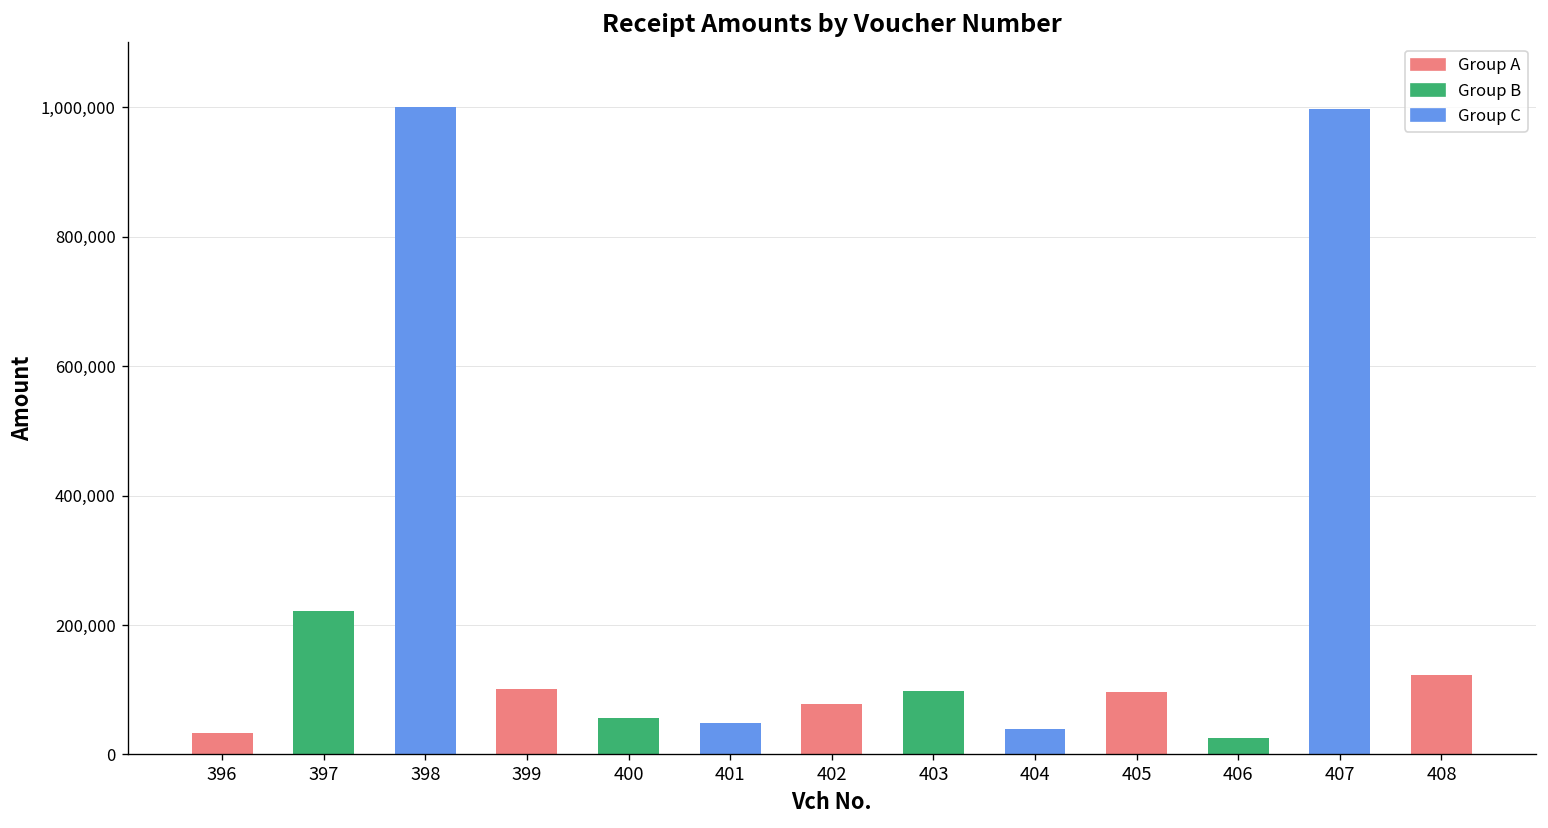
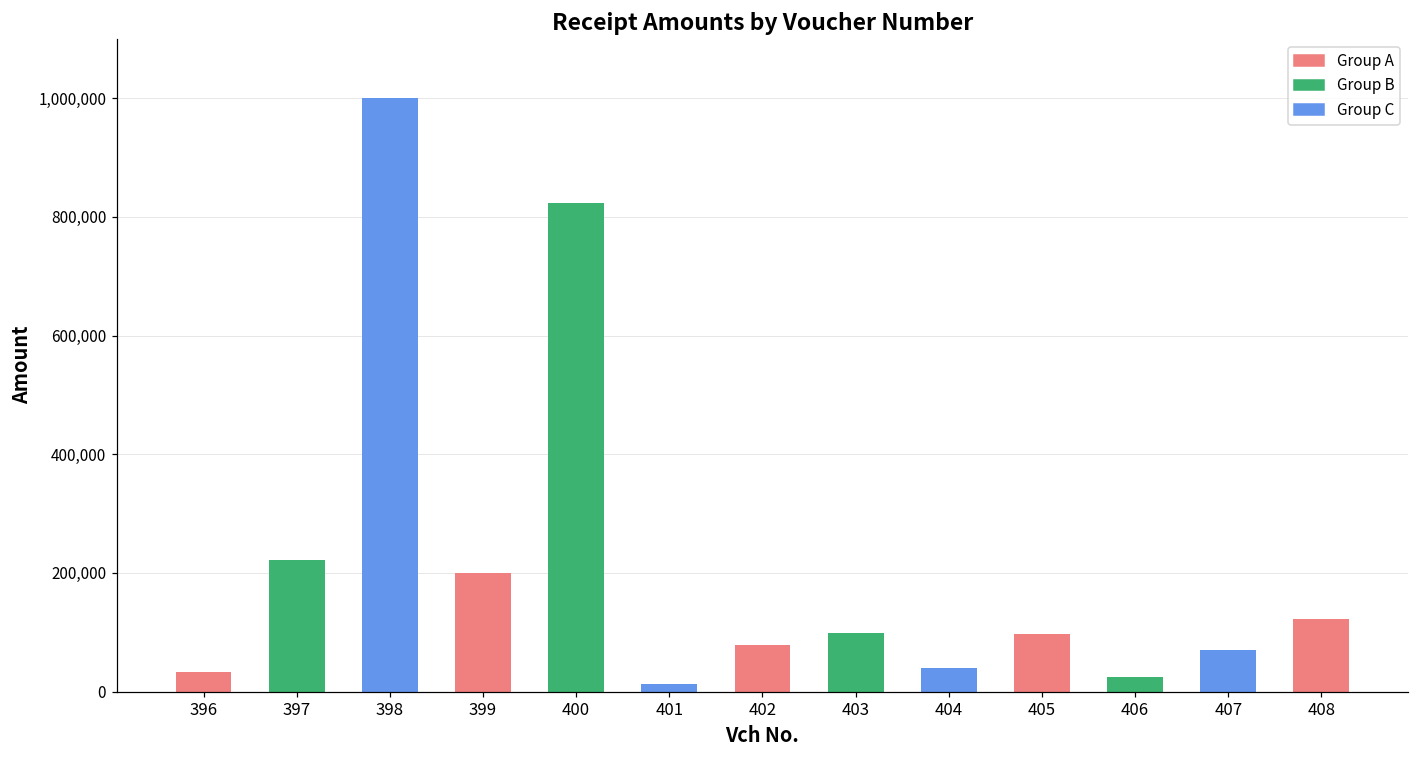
399: 100,000 -> 200,000
400: 60,000 -> 820,000
401: 50,000 -> 10,000
407: 1,000,000 -> 70,000
